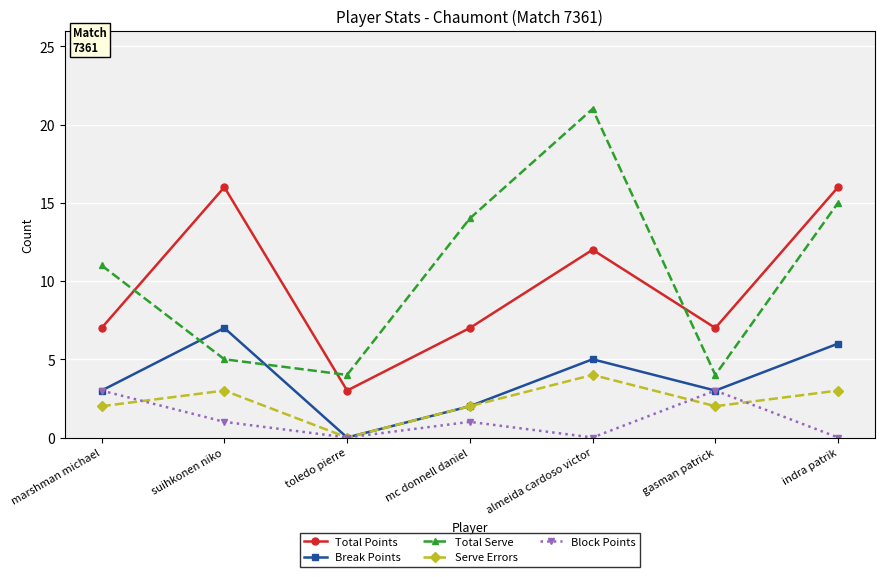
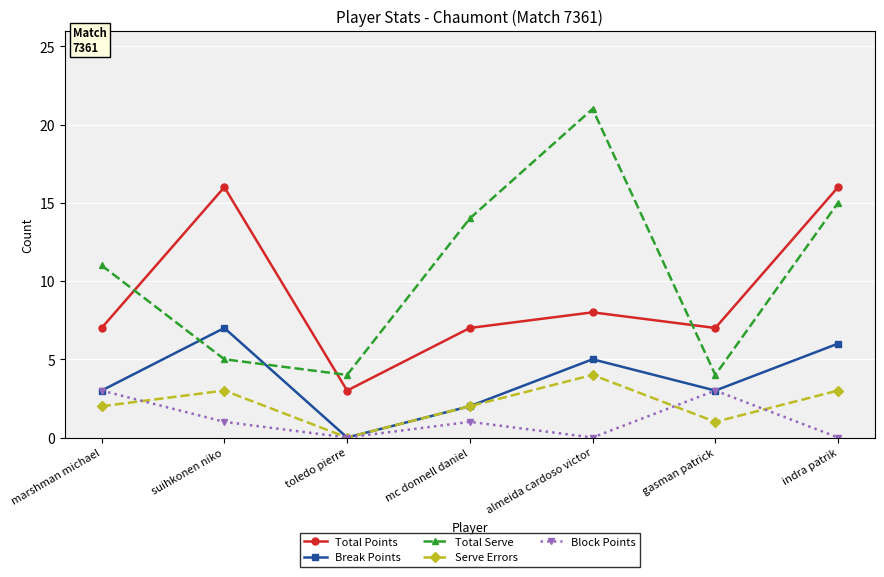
Total Points, almeida cardoso victor: 12 -> 8
Serve Errors, gasman patrick: 2 -> 1
